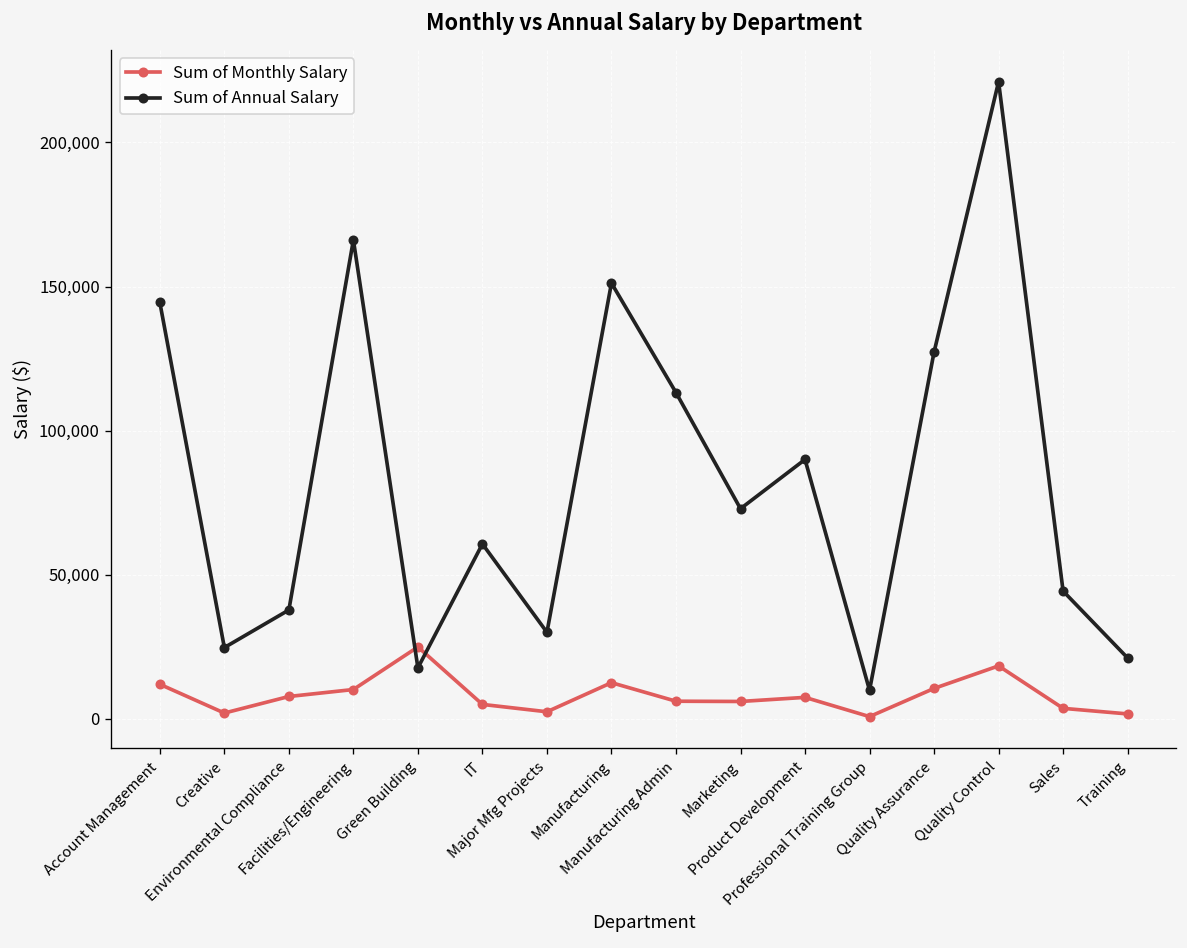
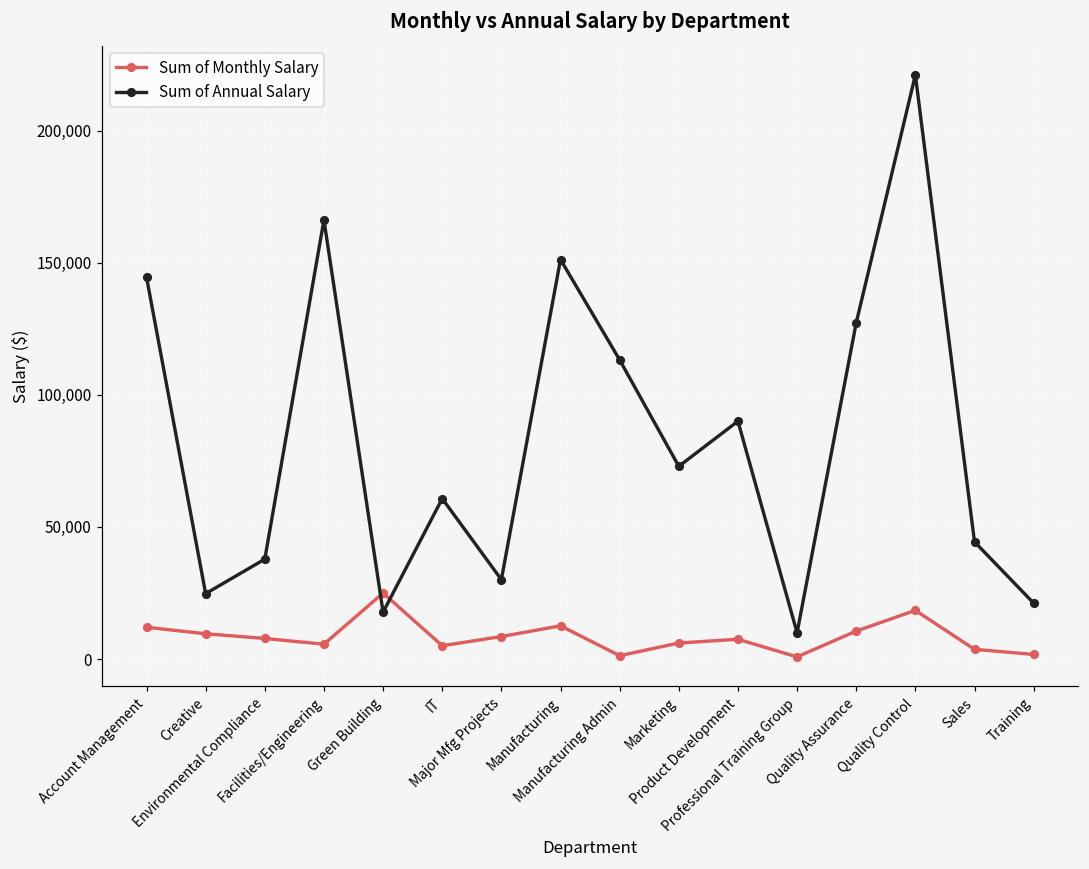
Sum of Monthly Salary, Creative: 2,000 -> 10,000
Sum of Monthly Salary, Facilities/Engineering: 10,000 -> 6,000
Sum of Monthly Salary, Major Mfg Projects: 3,000 -> 9,000
Sum of Monthly Salary, Manufacturing Admin: 6,000 -> 1,000
